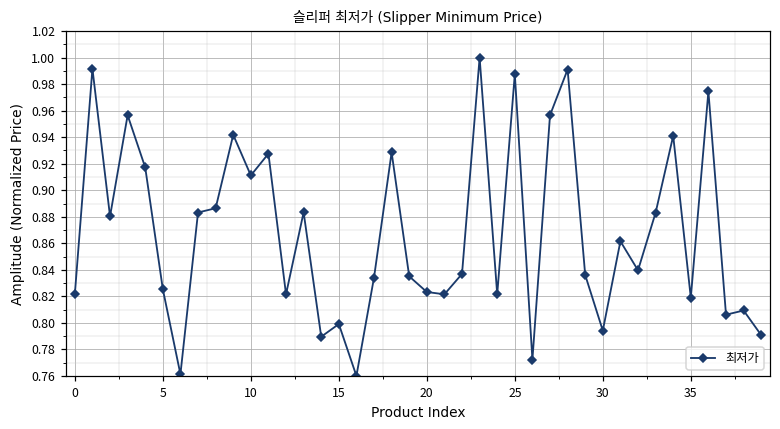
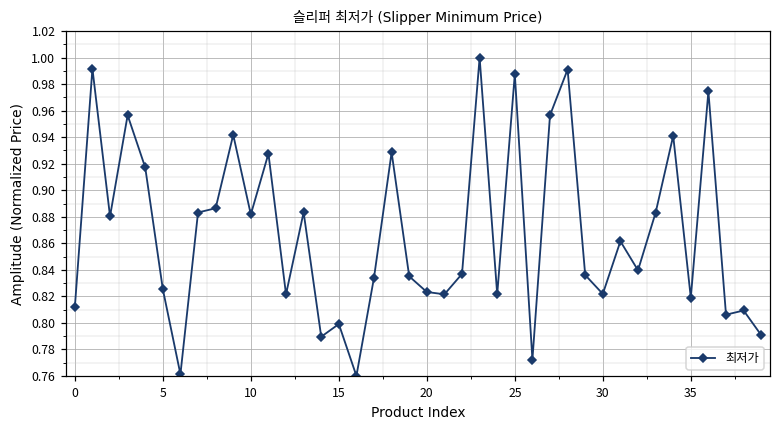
0: 0.822 -> 0.812
10: 0.911 -> 0.882
30: 0.794 -> 0.822
